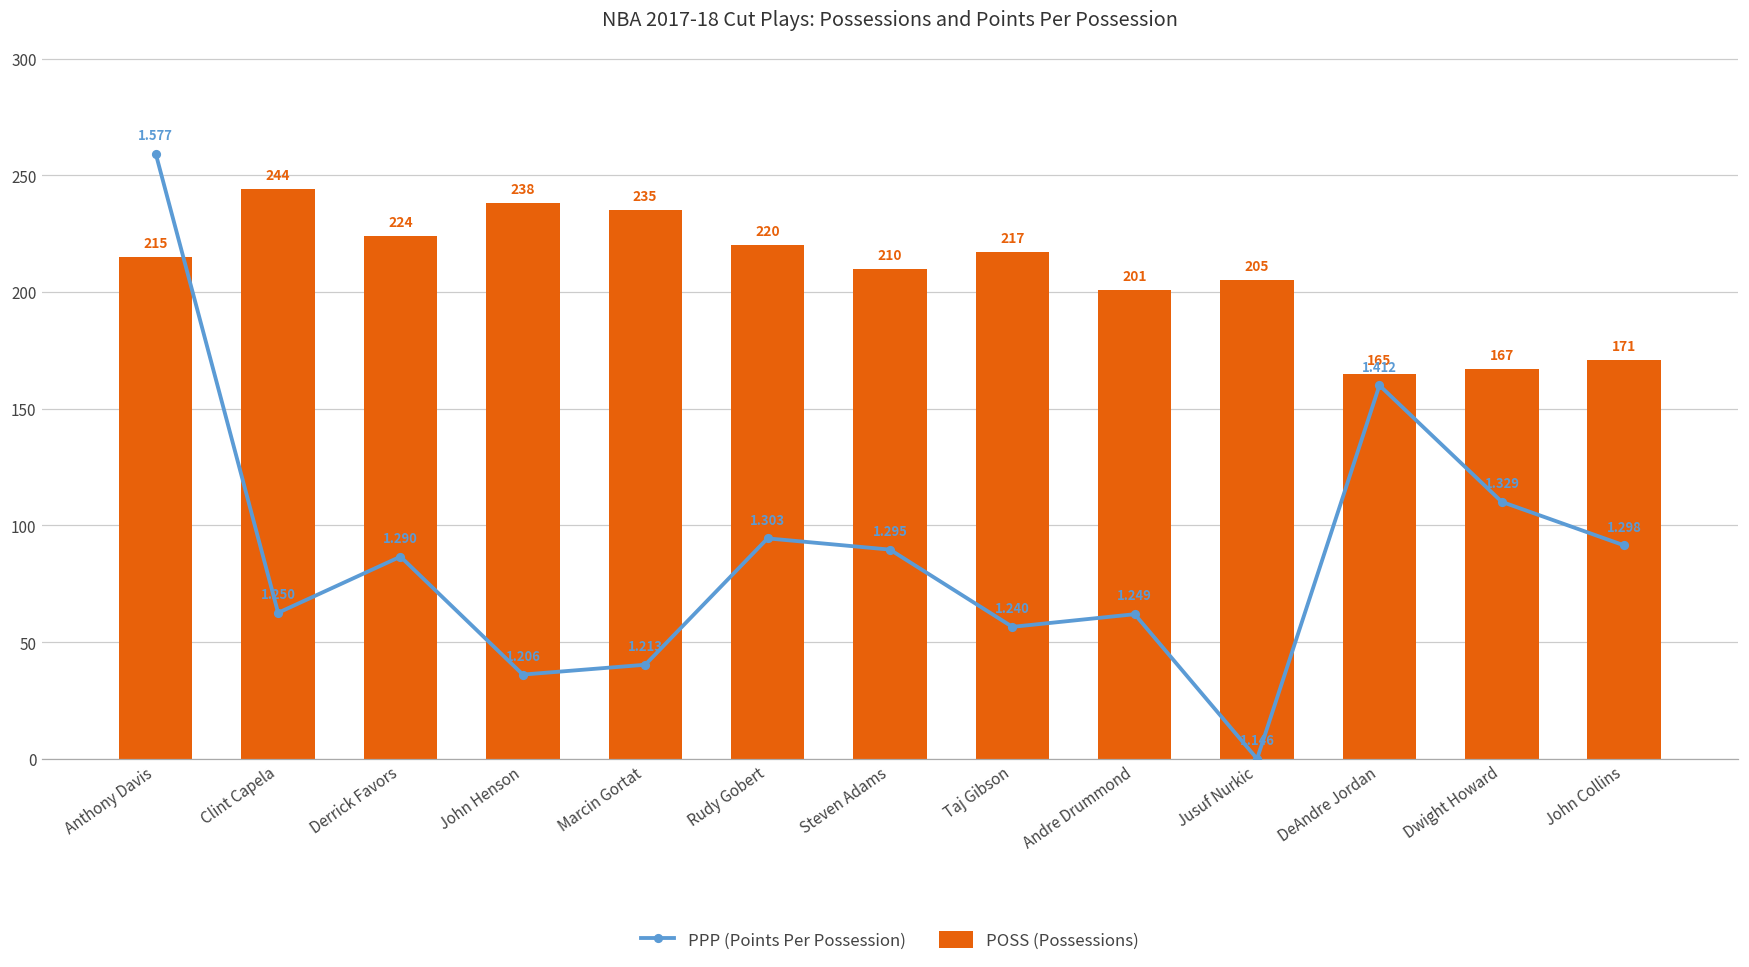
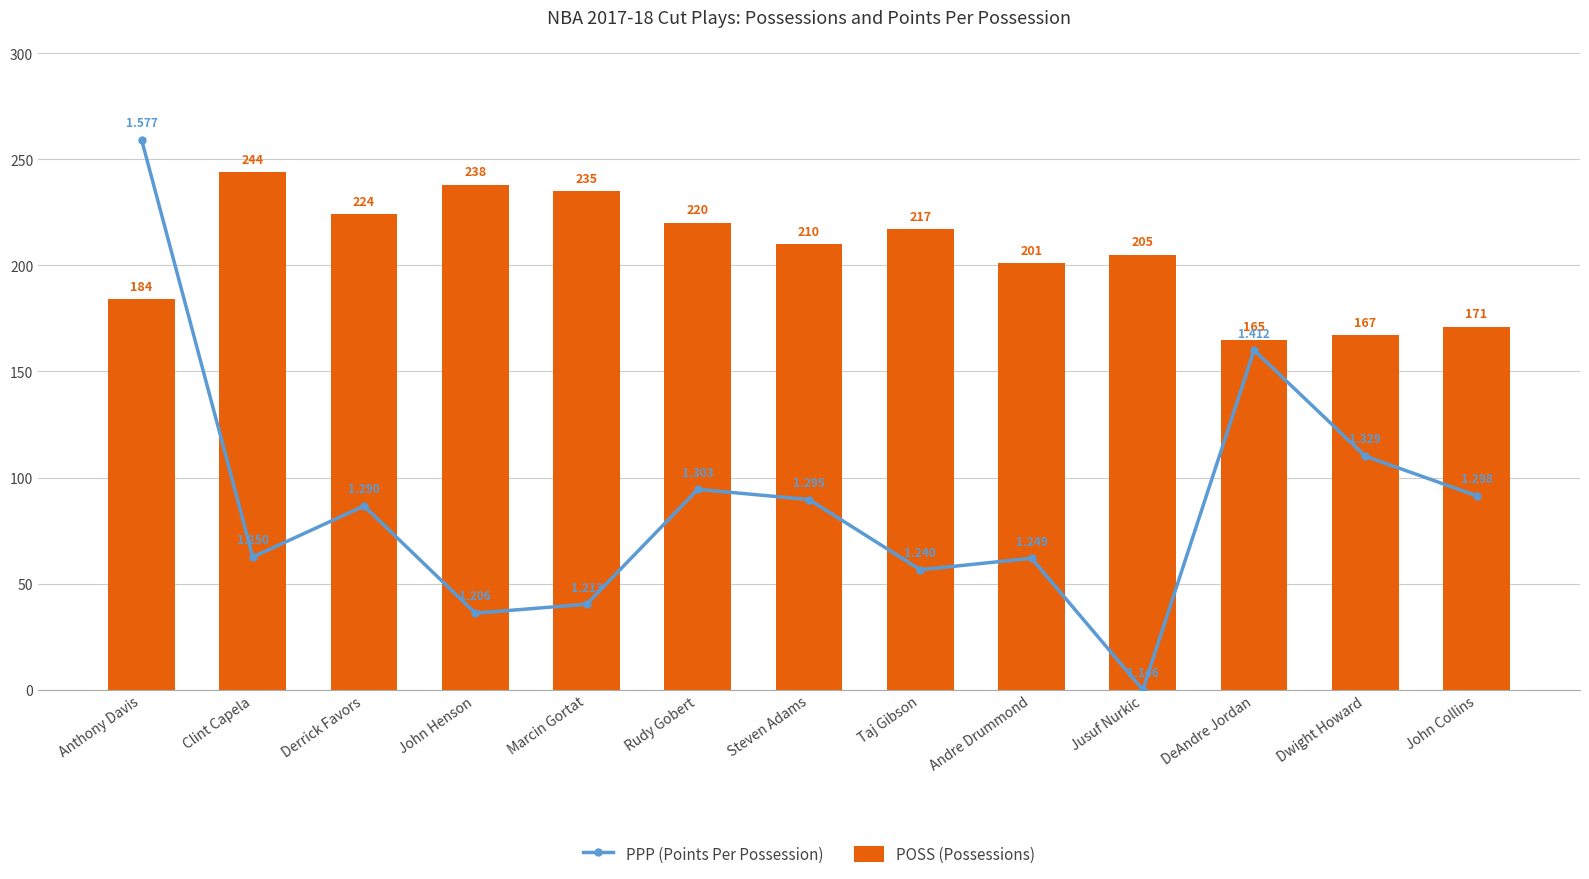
POSS (Possessions), Anthony Davis: 215 -> 184
